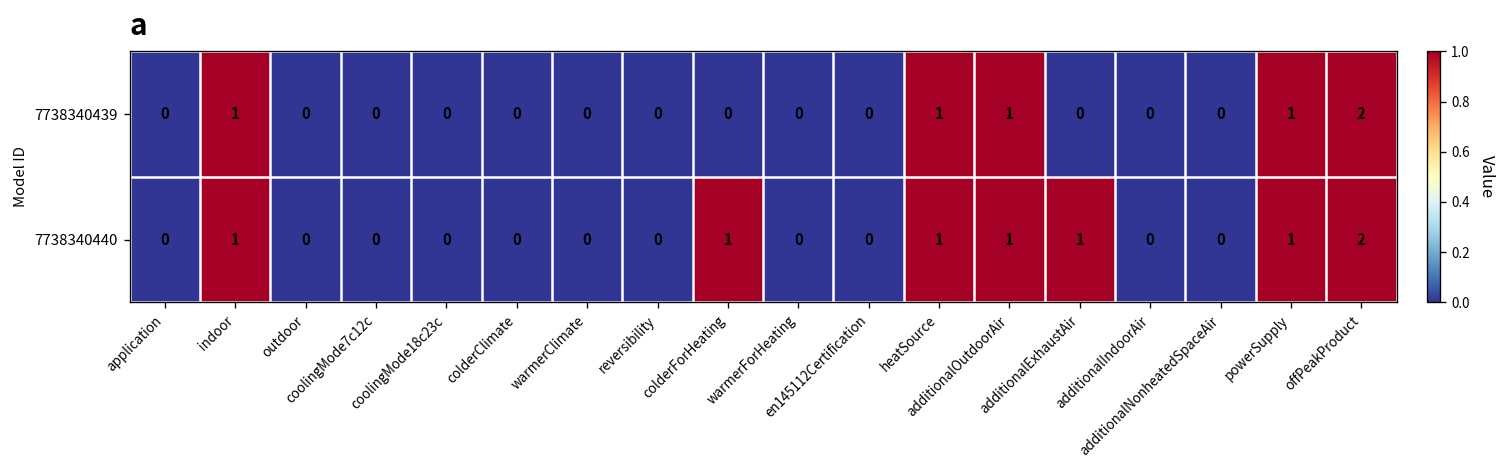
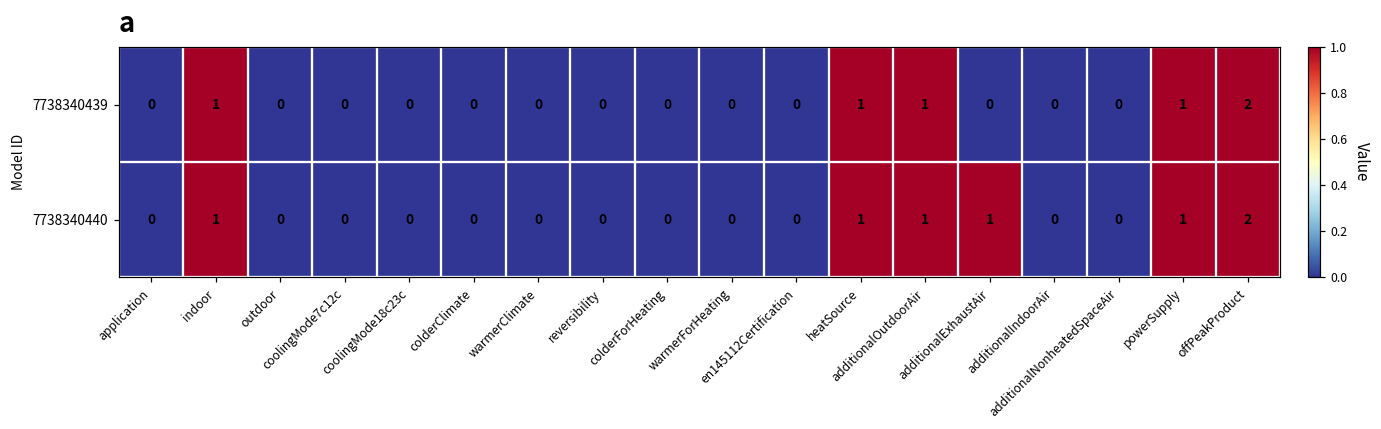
7738340440, colderForHeating: 1 -> 0
